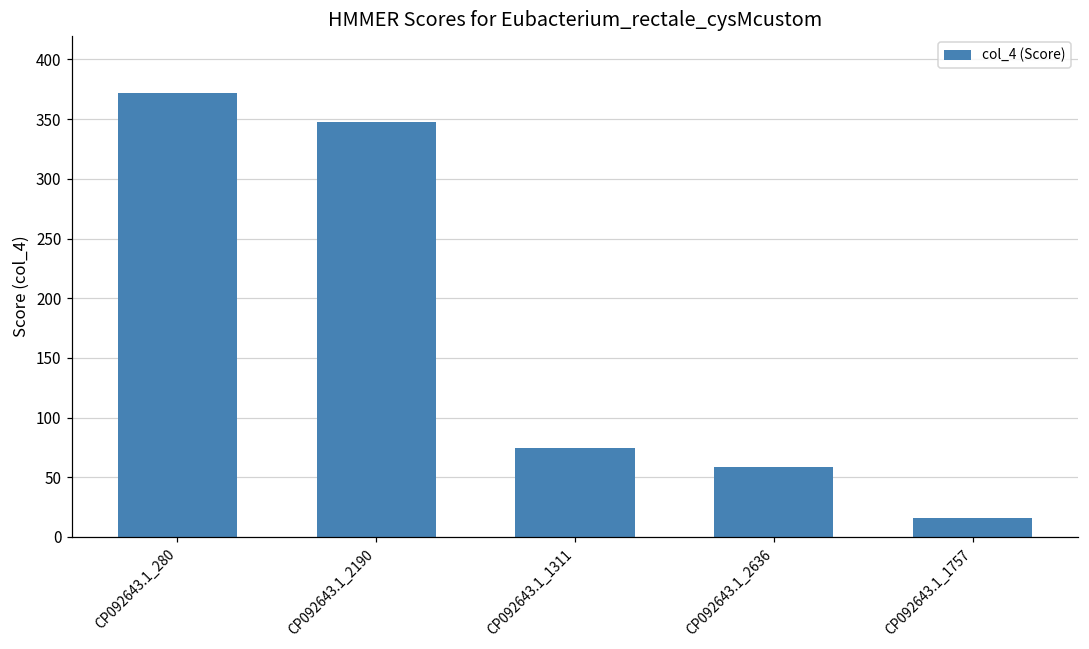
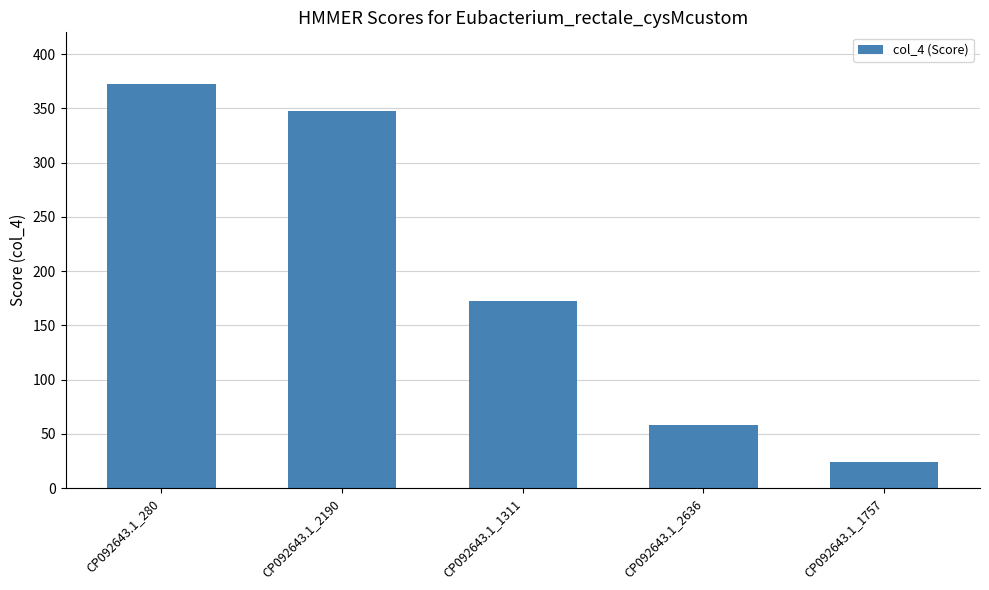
CP092643.1_1311: 75 -> 172
CP092643.1_1757: 16 -> 25
